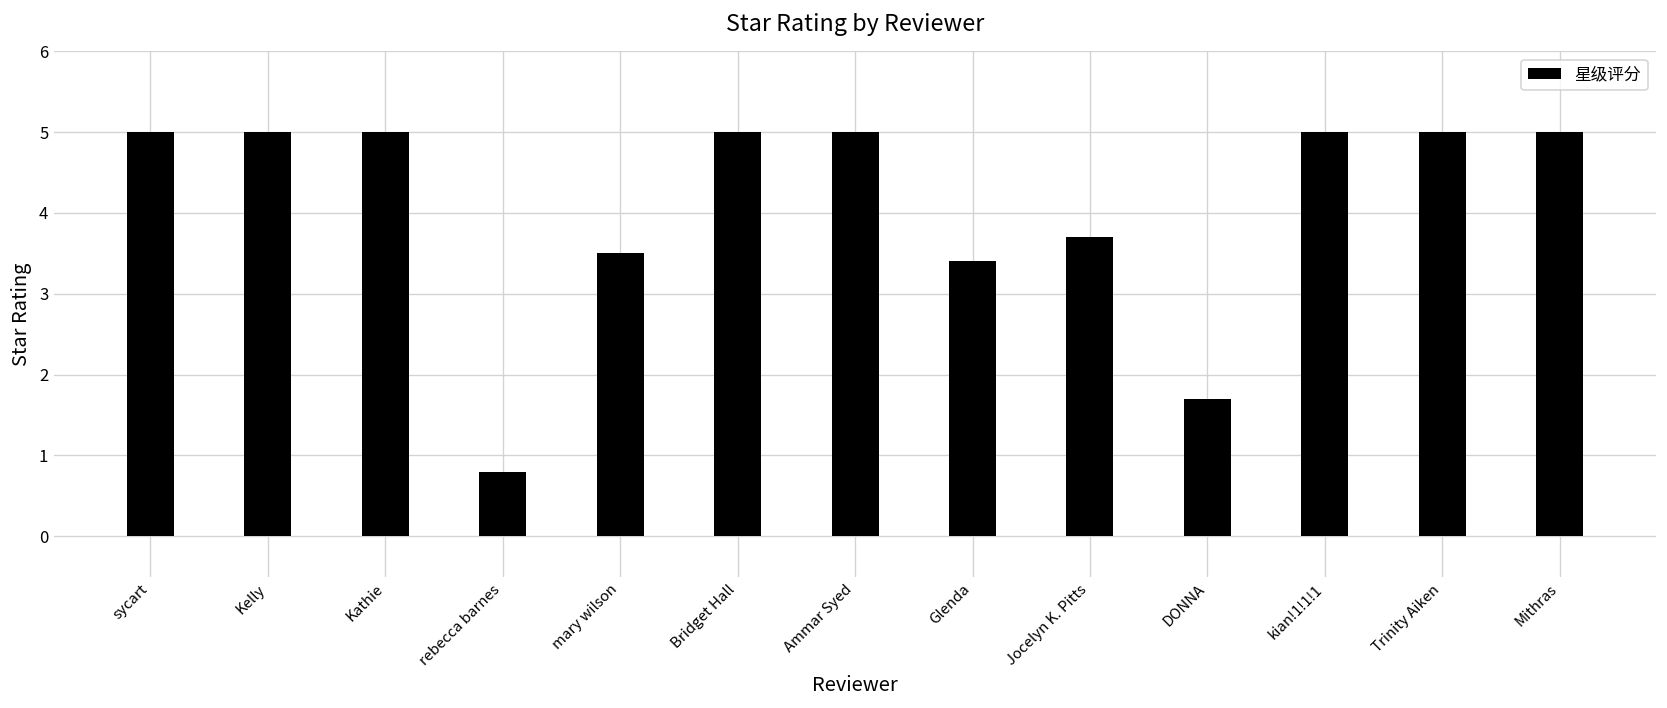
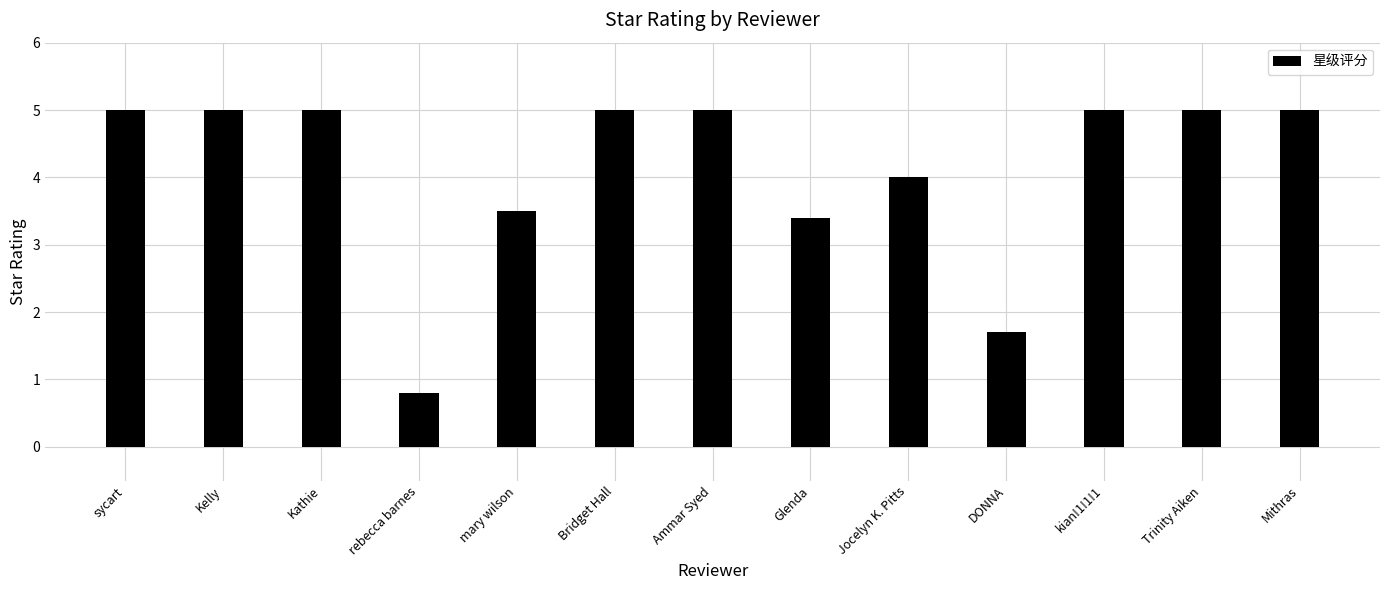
Jocelyn K. Pitts: 3.7 -> 4.0
